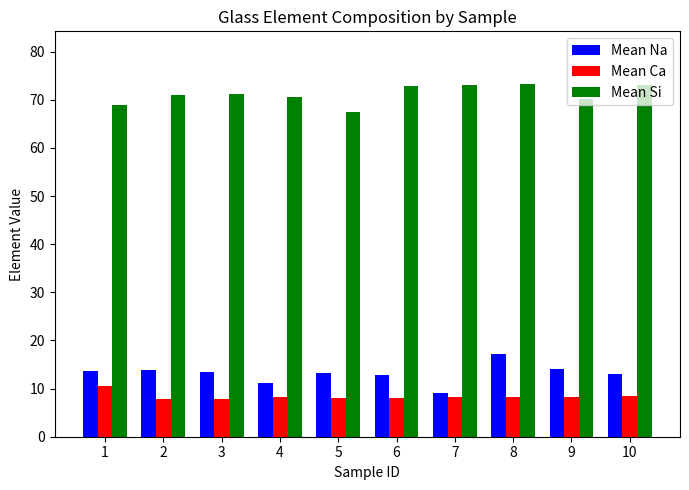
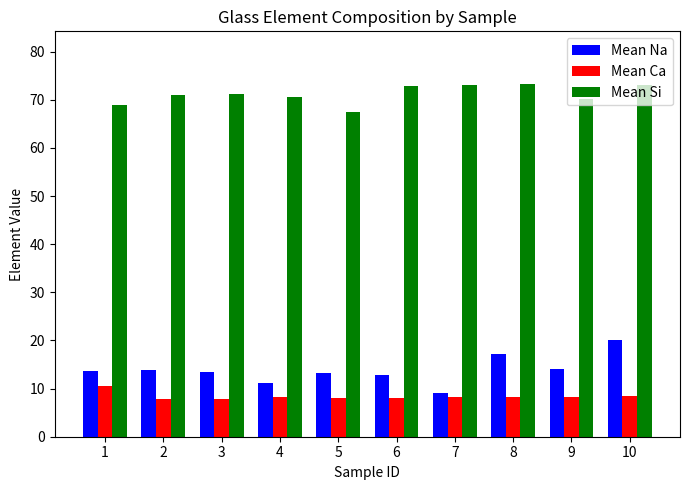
Mean Na, 10: 13 -> 20
